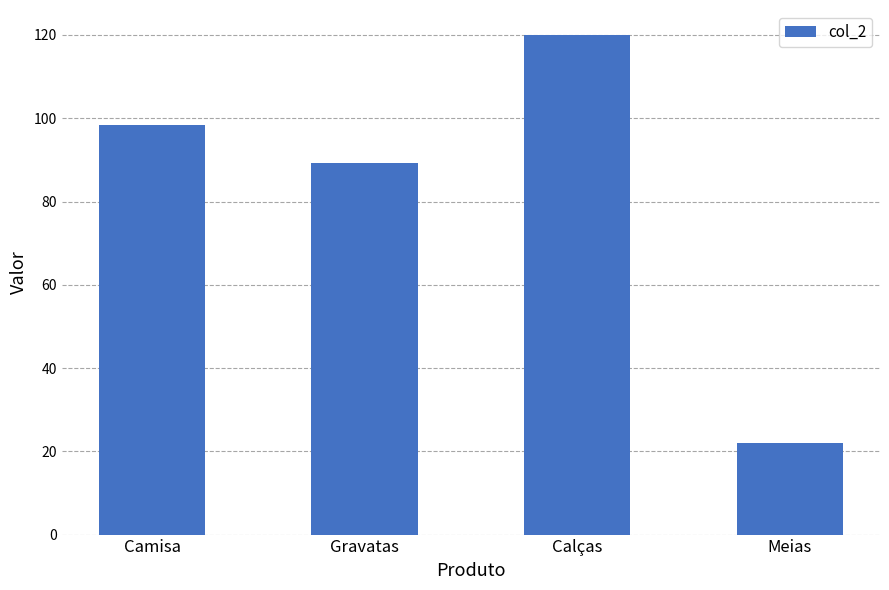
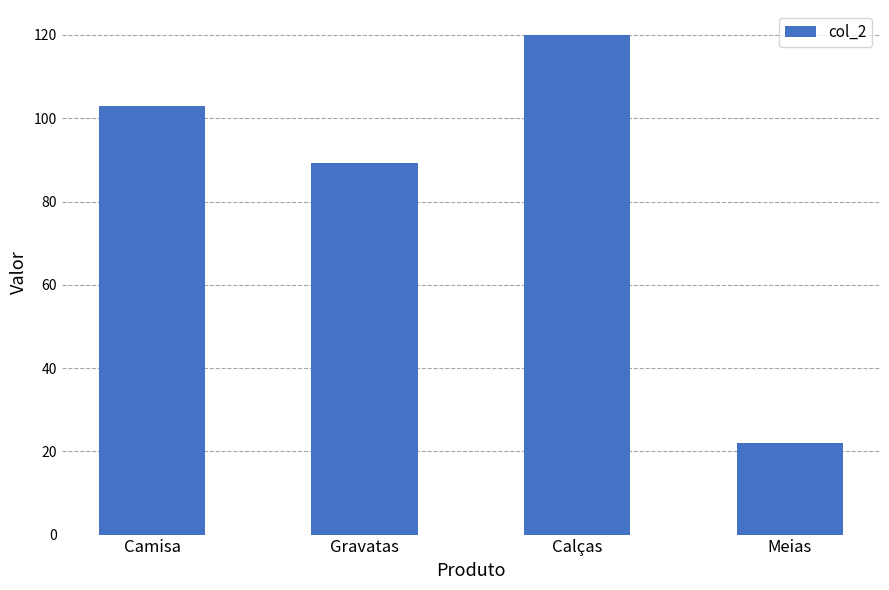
Camisa: 98 -> 103
